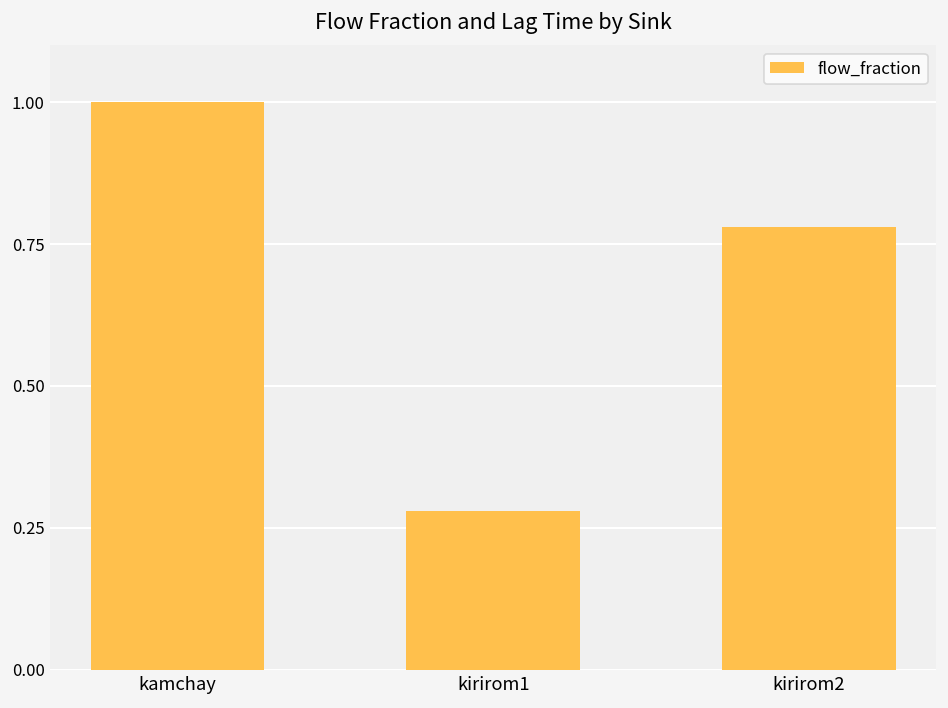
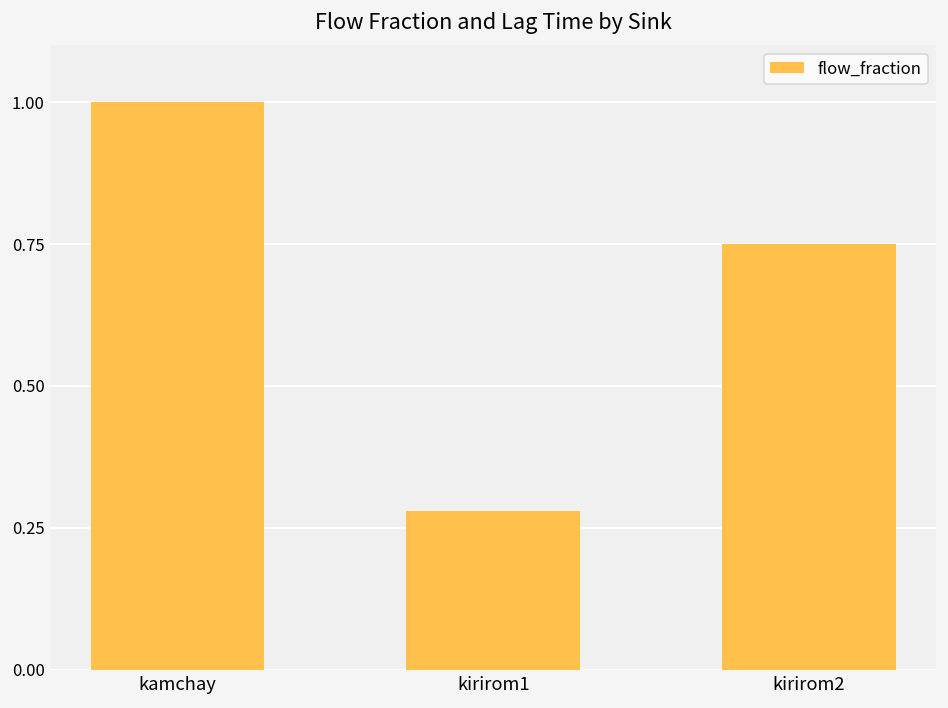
kirirom2: 0.78 -> 0.75
